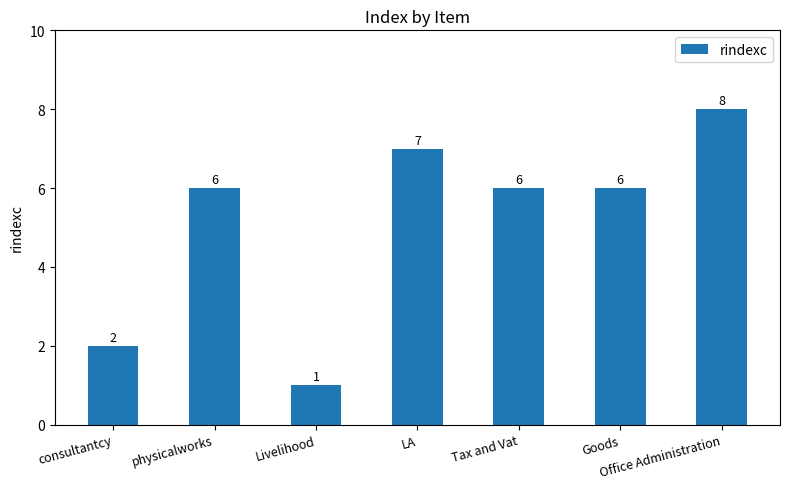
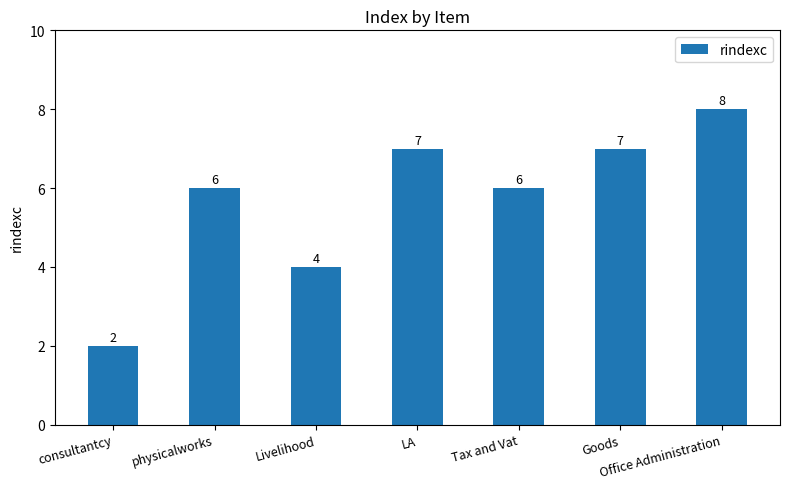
Livelihood: 1 -> 4
Goods: 6 -> 7
